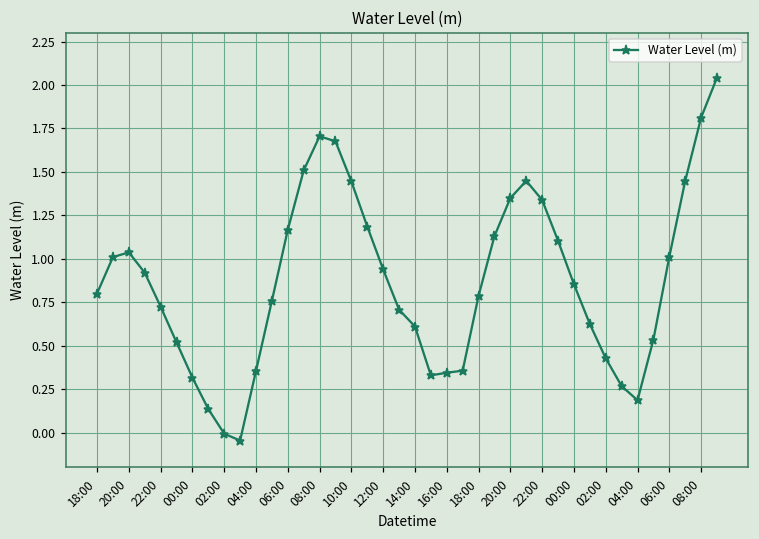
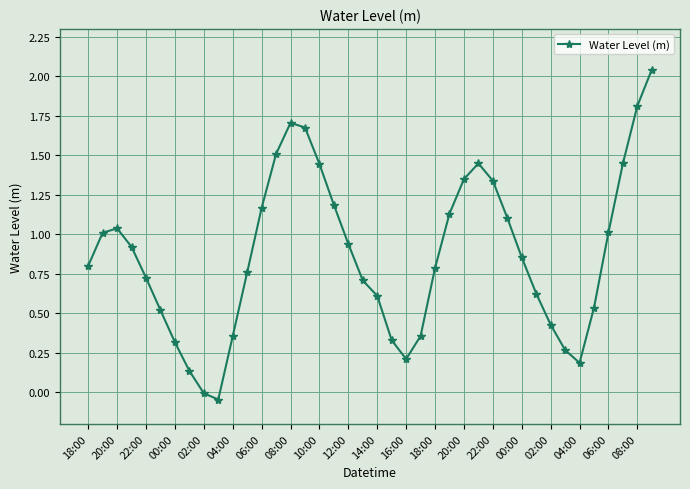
16:00: 0.34 -> 0.21
